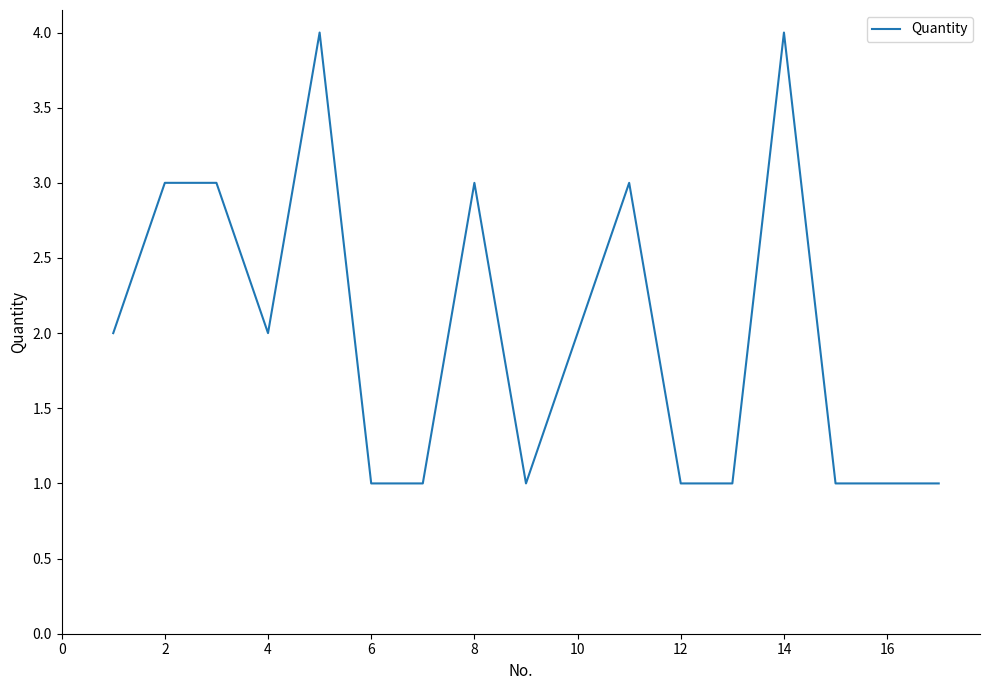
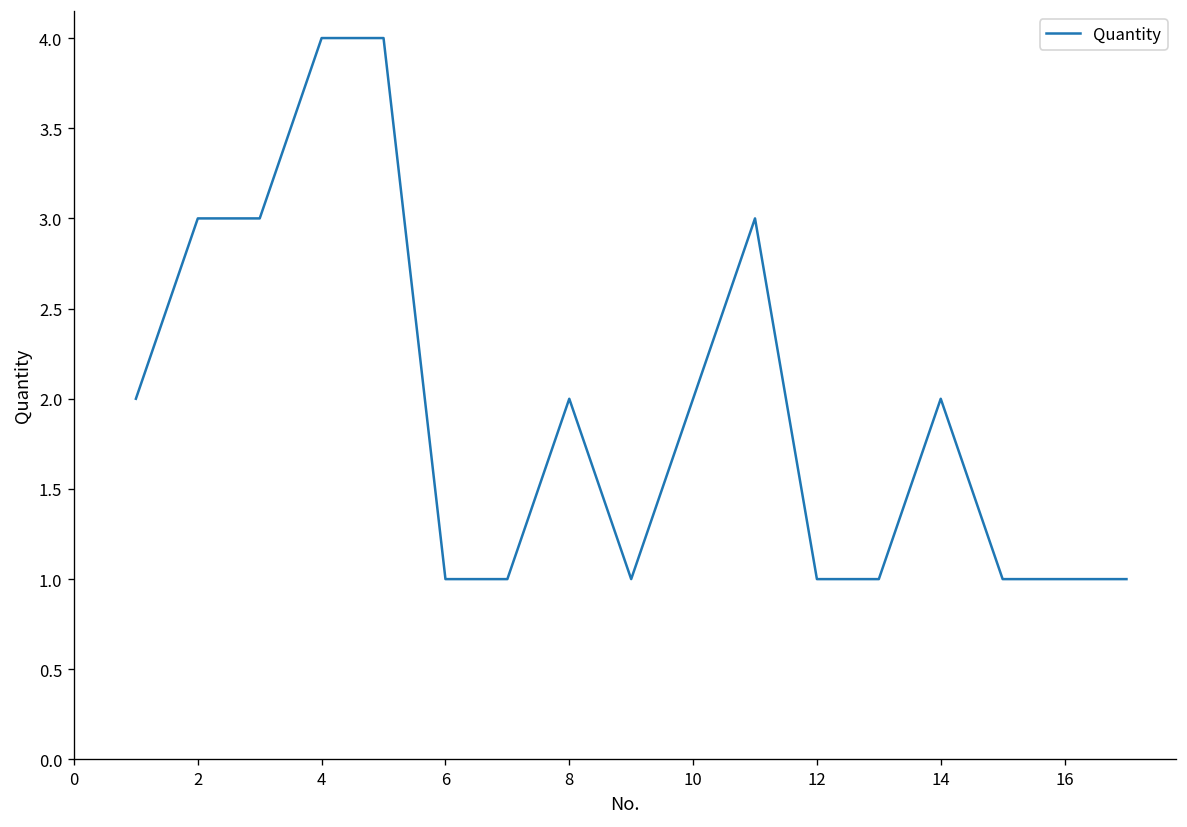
4: 2 -> 4
8: 3 -> 2
14: 4 -> 2
